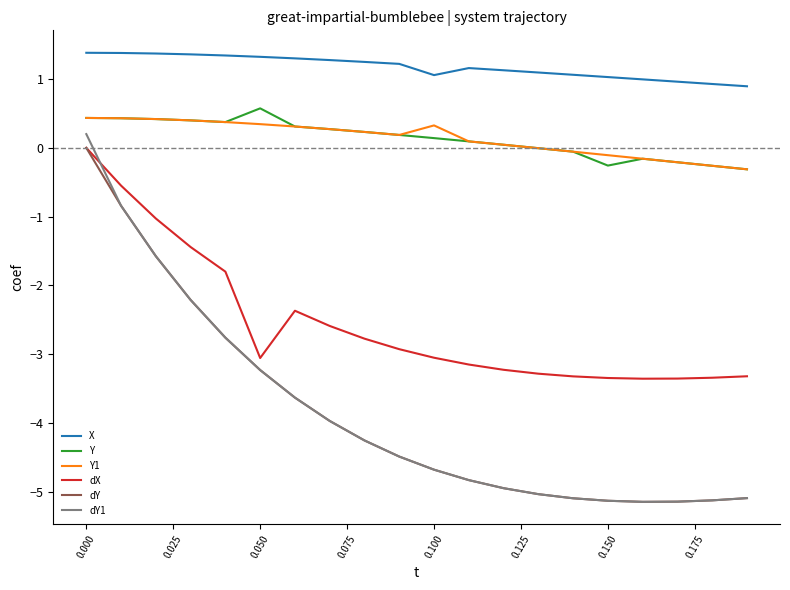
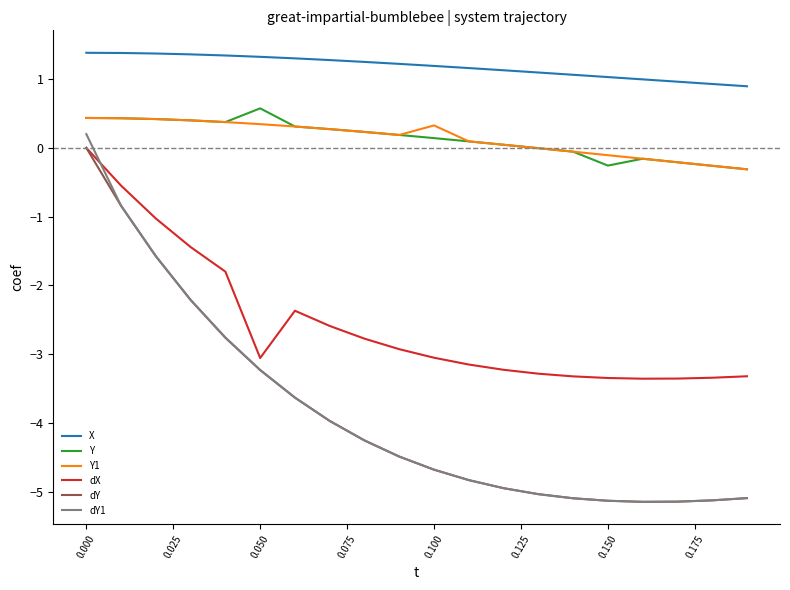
X, 0.100: 1.1 -> 1.2
